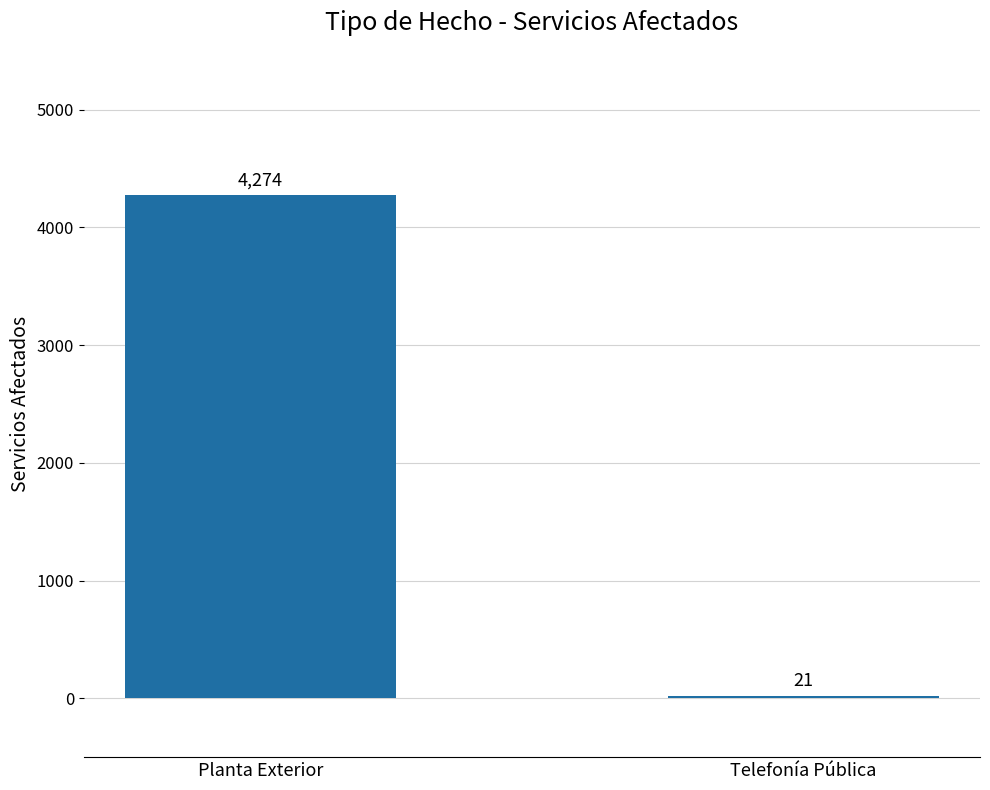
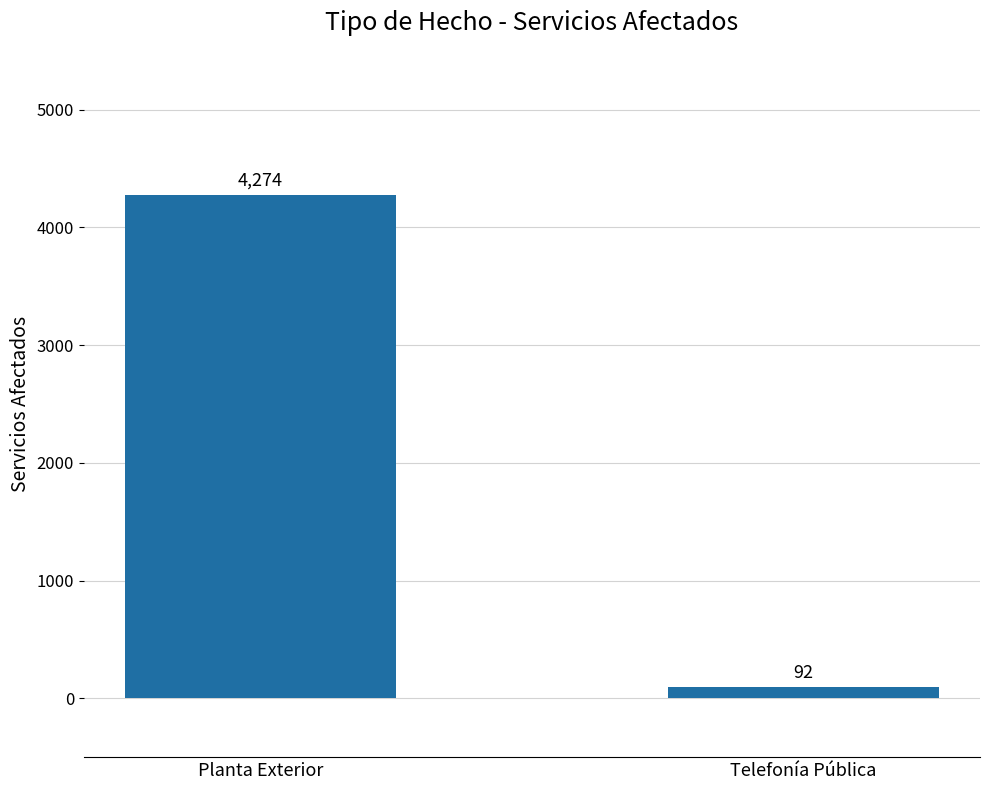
Telefonía Pública: 21 -> 92
